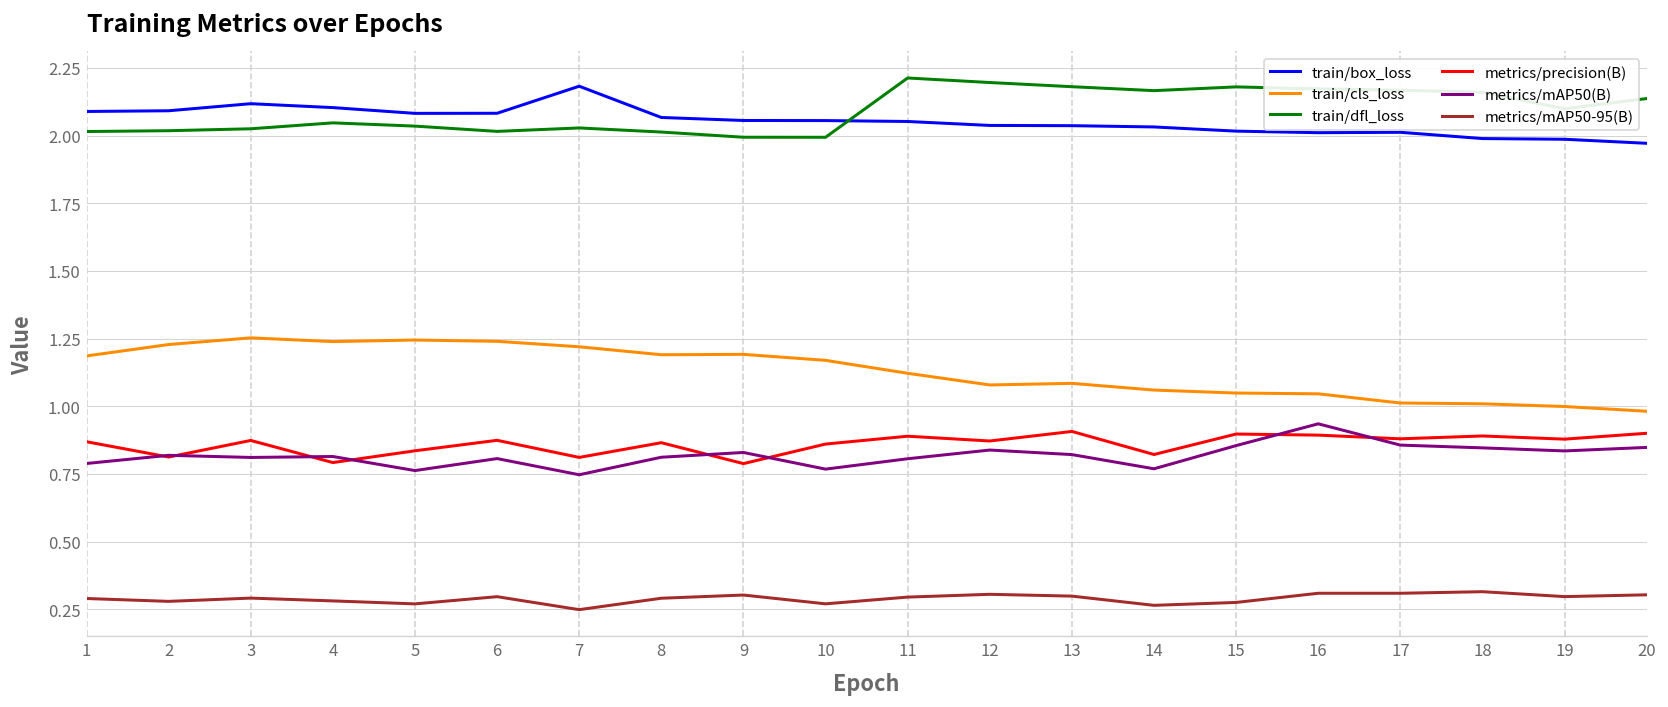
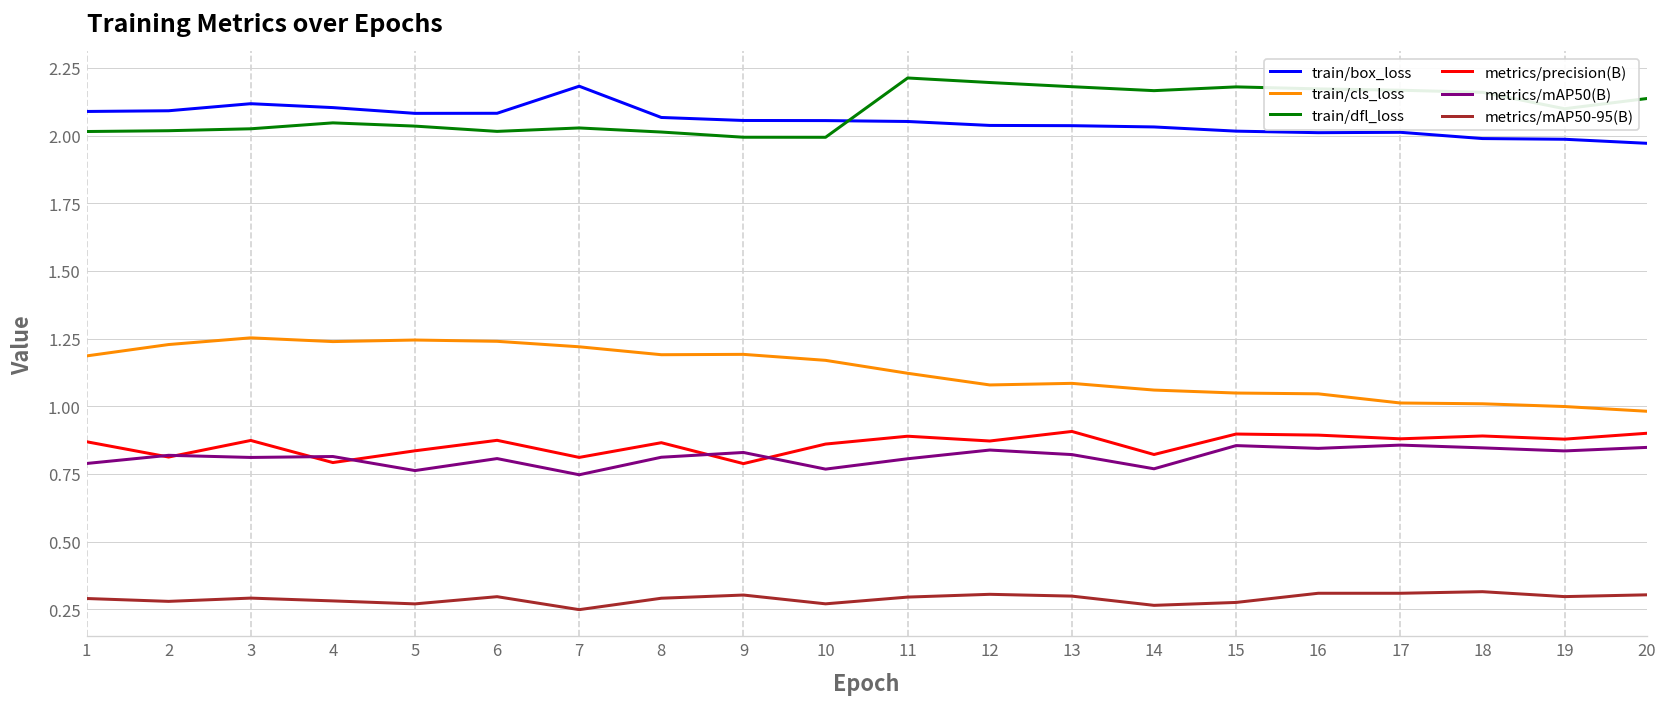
metrics/mAP50(B), 16: 0.93 -> 0.84
